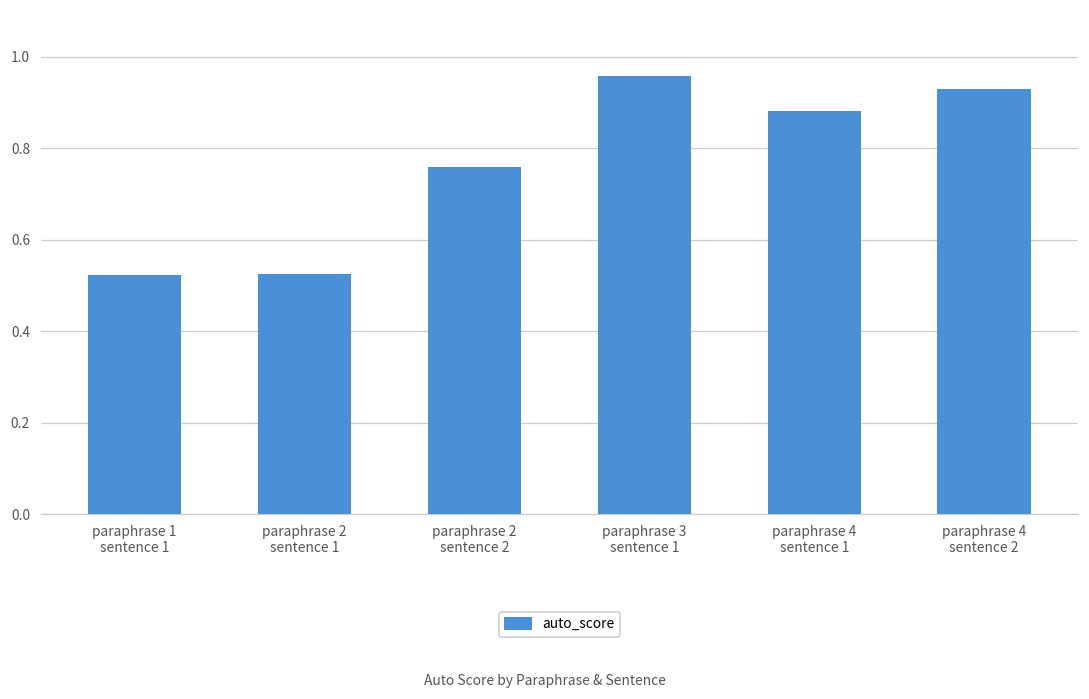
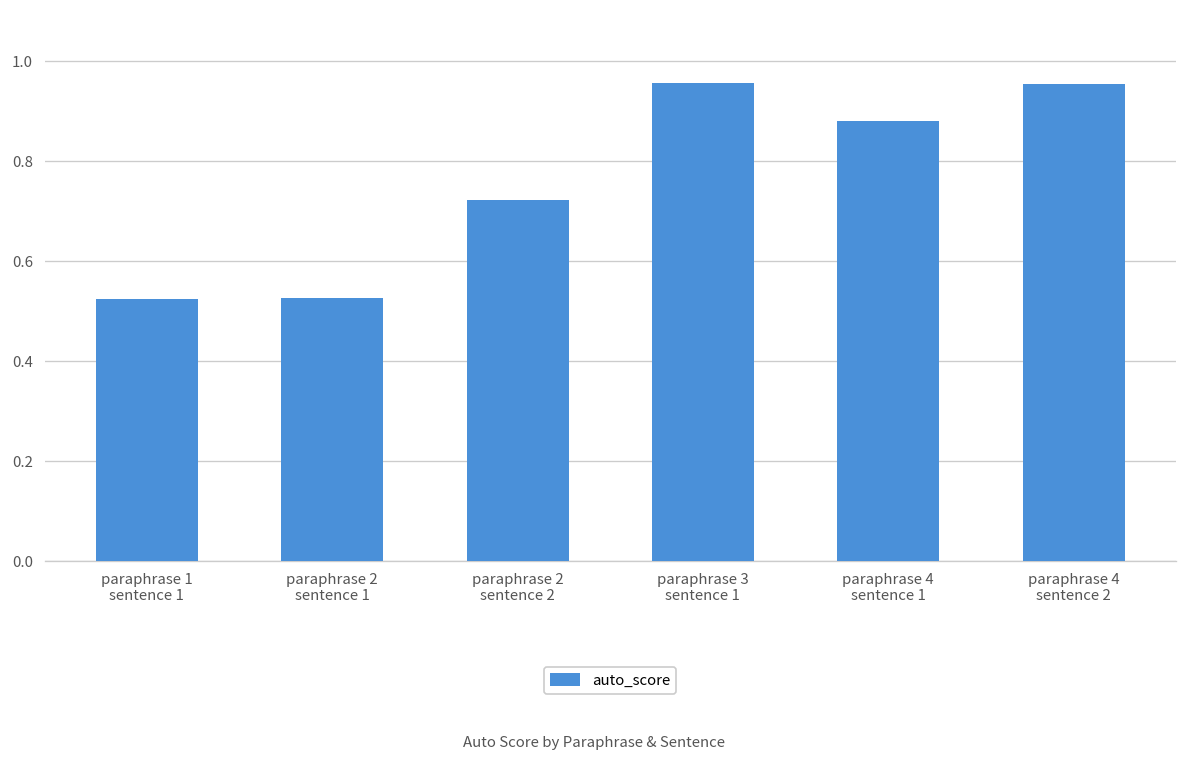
paraphrase 2 sentence 2: 0.76 -> 0.72
paraphrase 4 sentence 2: 0.93 -> 0.95
